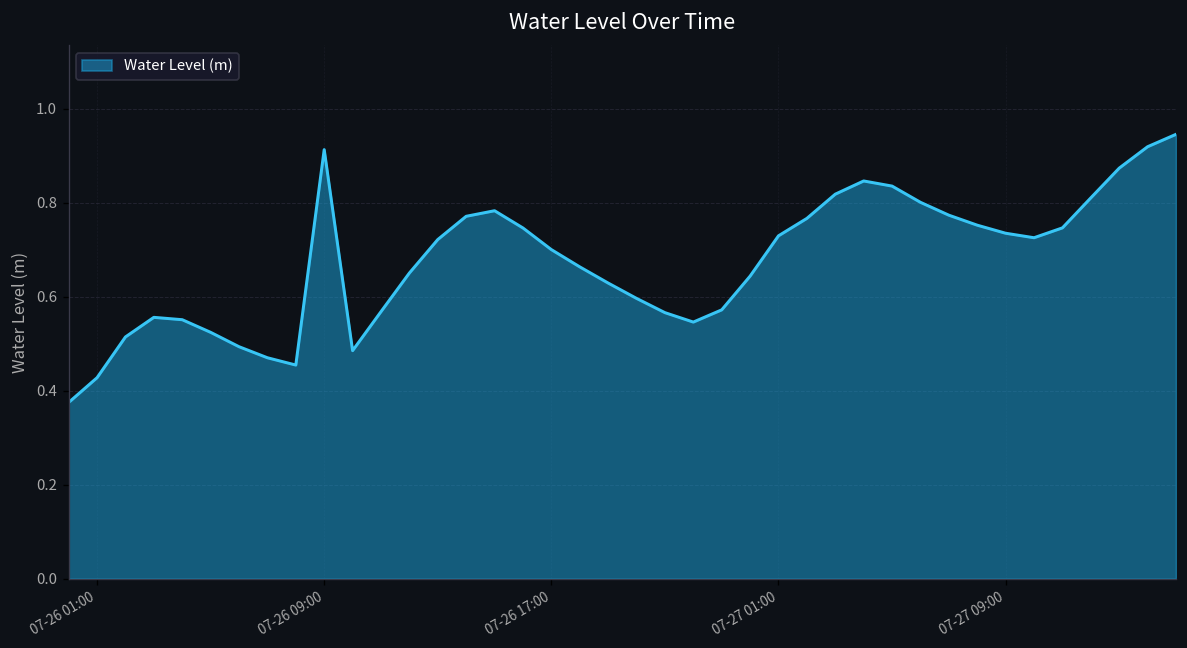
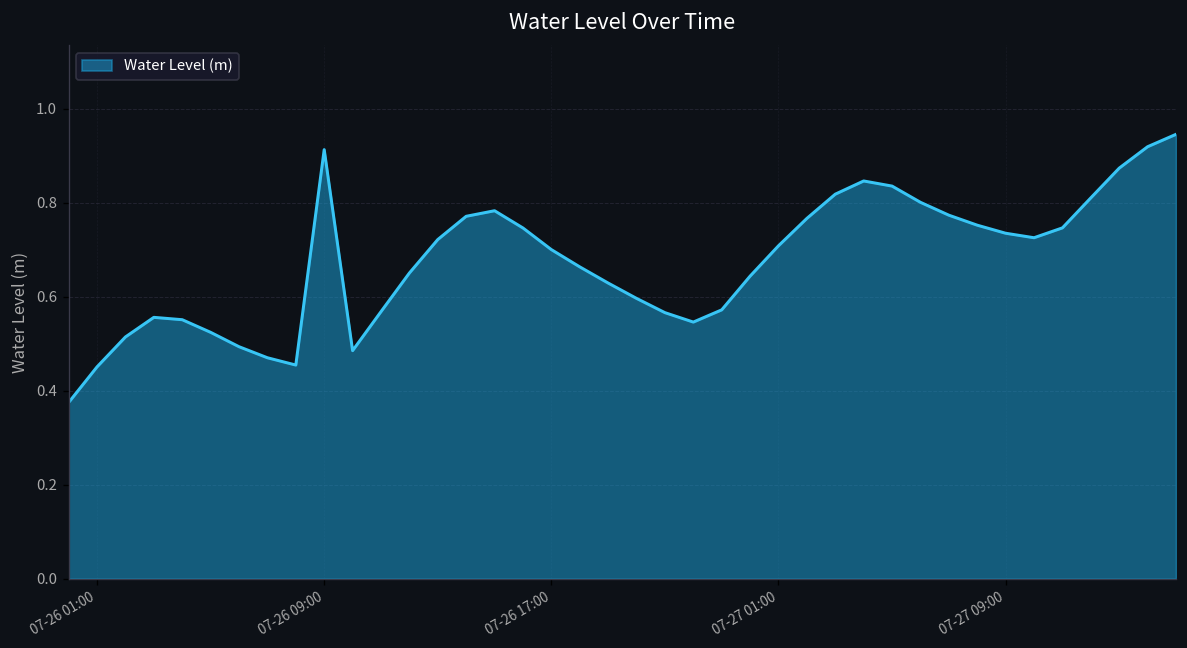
07-26 01:00: 0.43 -> 0.45
07-27 01:00: 0.73 -> 0.71
